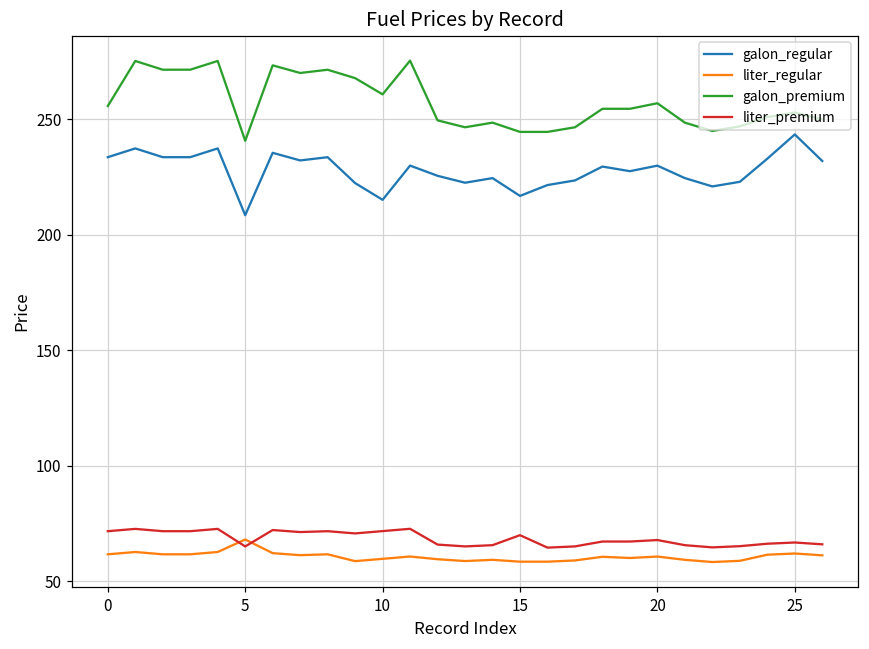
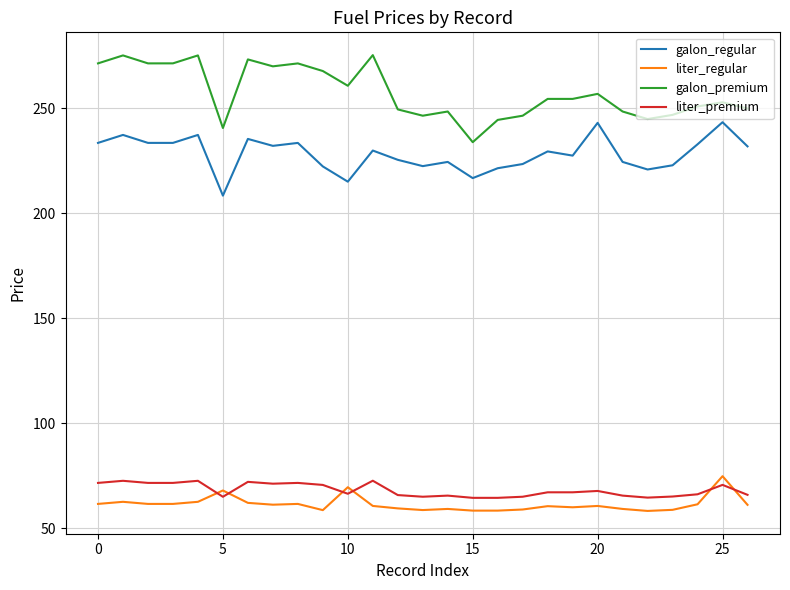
galon_premium, 0: 256 -> 271
liter_regular, 10: 60 -> 70
liter_premium, 10: 72 -> 67
galon_premium, 15: 245 -> 234
liter_premium, 15: 70 -> 65
galon_regular, 20: 230 -> 243
liter_regular, 25: 62 -> 75
liter_premium, 25: 67 -> 71
